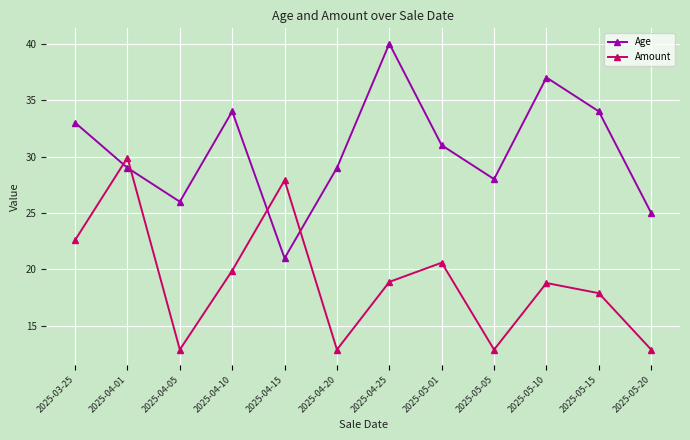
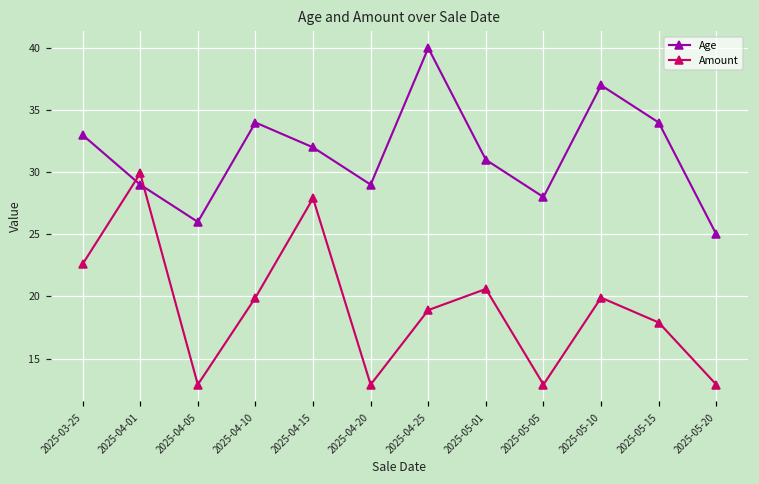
Age, 2025-04-15: 21 -> 32
Amount, 2025-05-10: 18.8 -> 19.9
